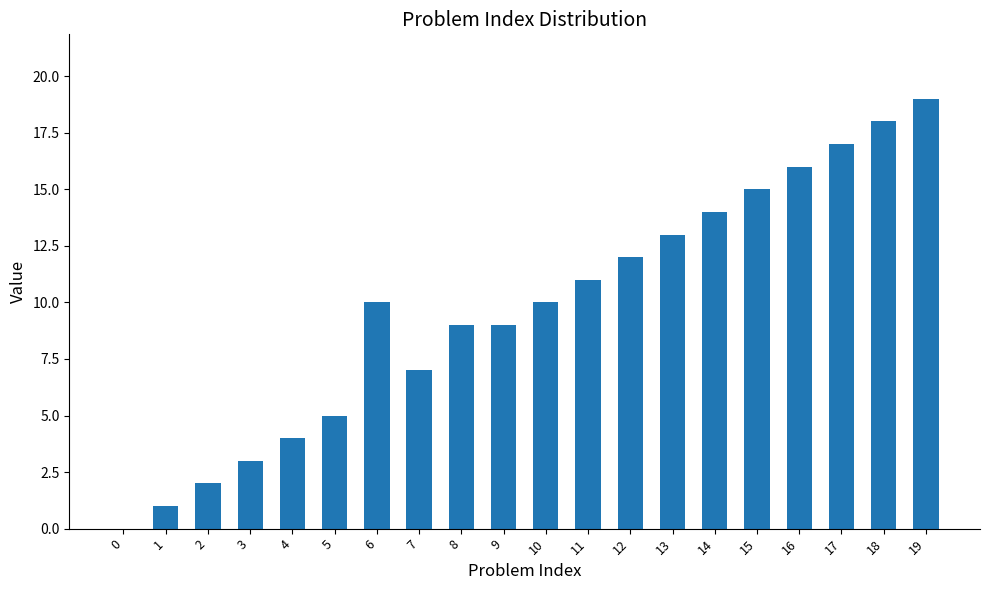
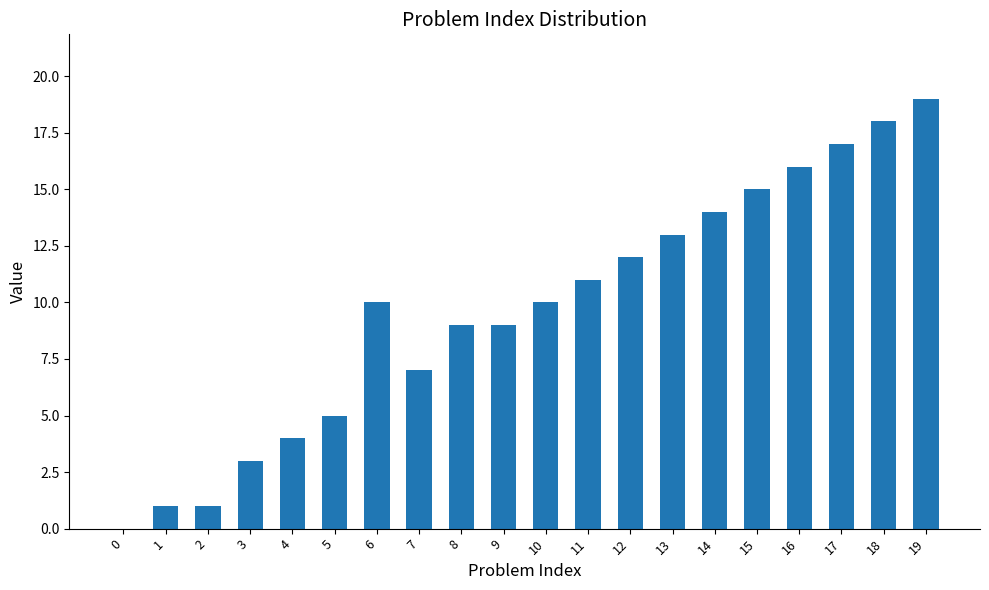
2: 2 -> 1
